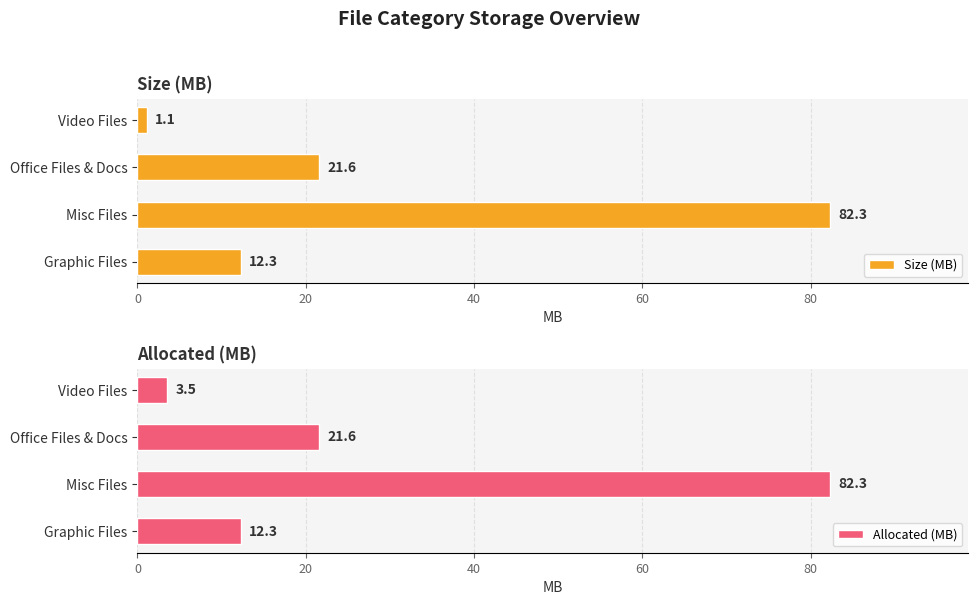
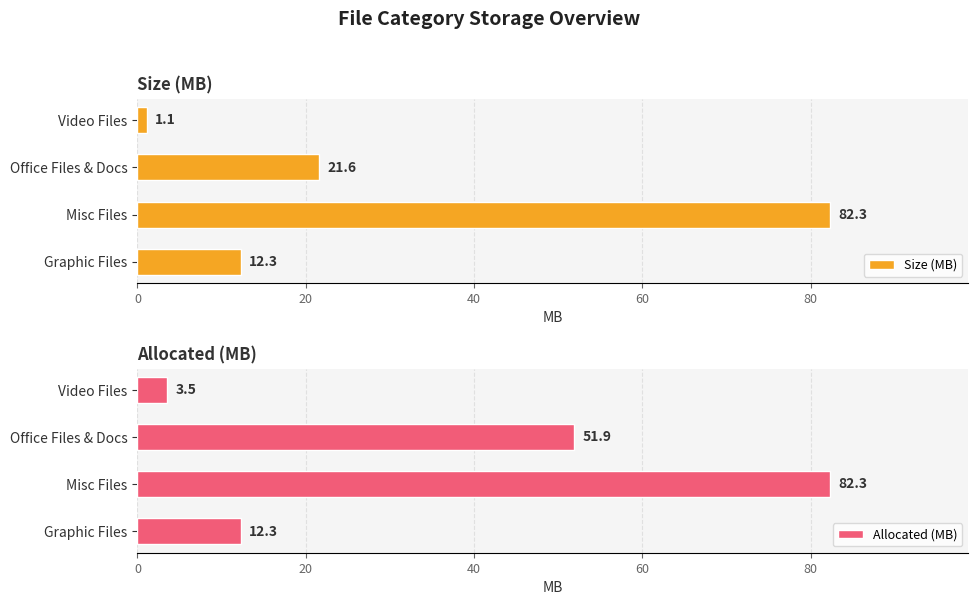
Allocated (MB), Office Files & Docs: 21.6 -> 51.9
